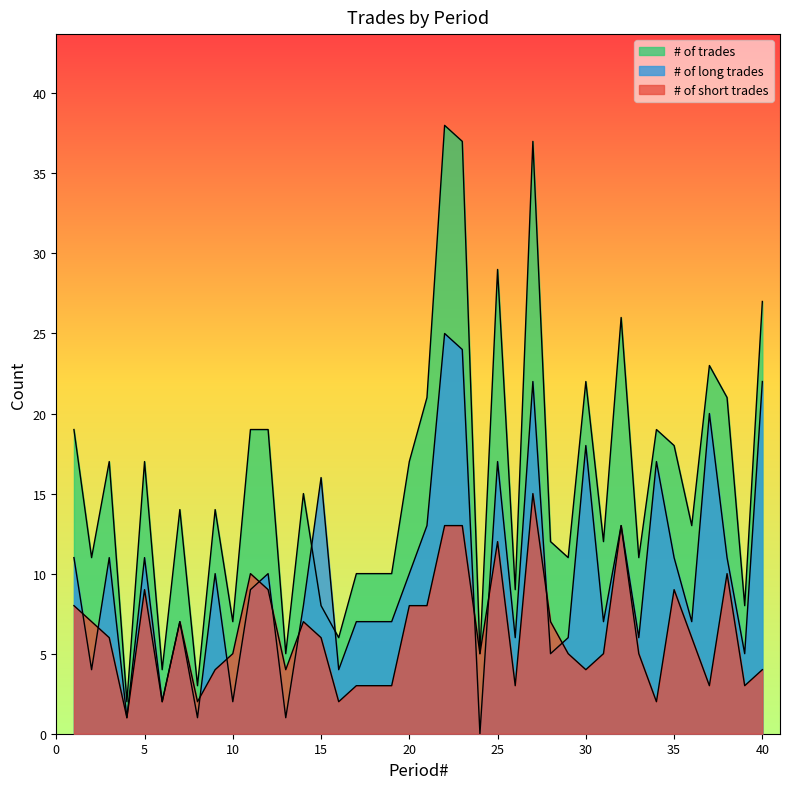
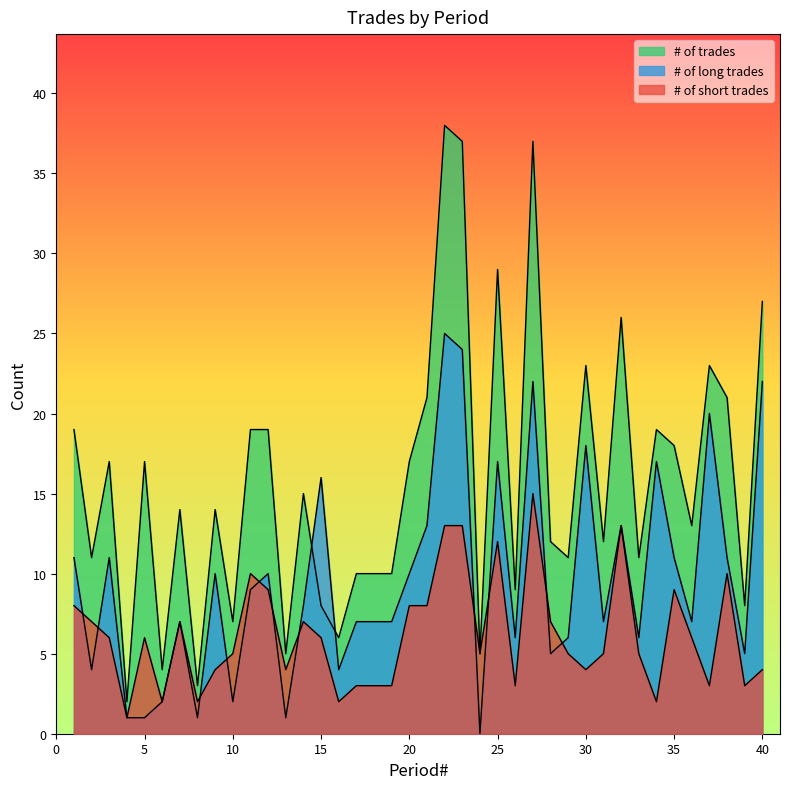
# of long trades, 5: 11 -> 1
# of short trades, 5: 9 -> 6
# of trades, 30: 22 -> 23
